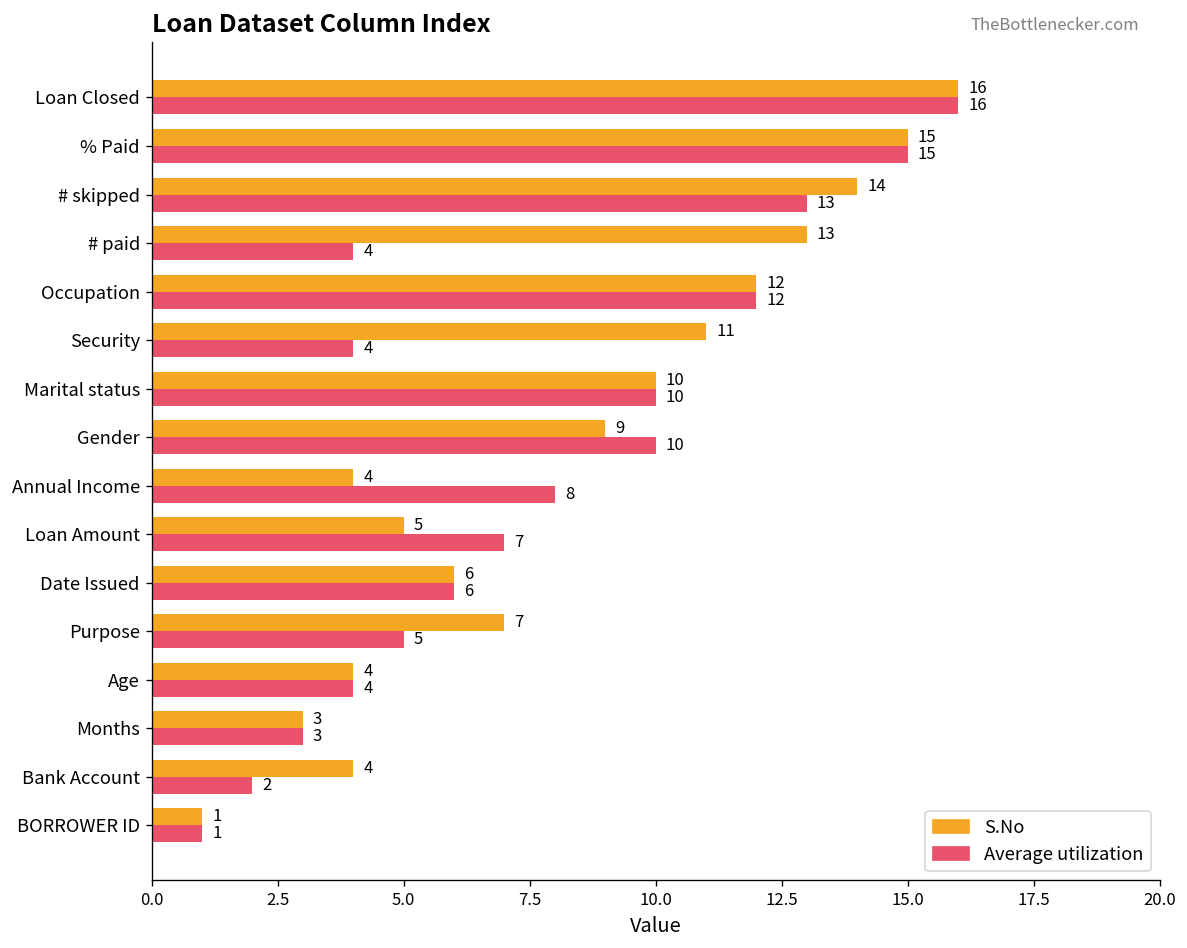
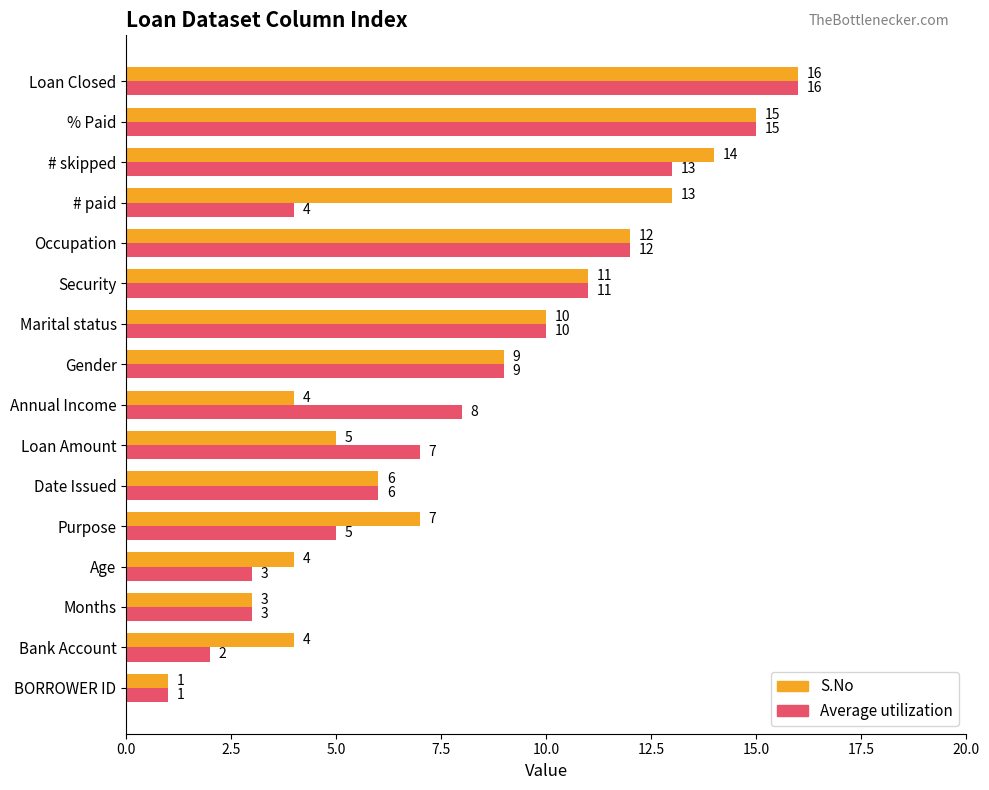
Average utilization, Security: 4 -> 11
Average utilization, Gender: 10 -> 9
Average utilization, Age: 4 -> 3
